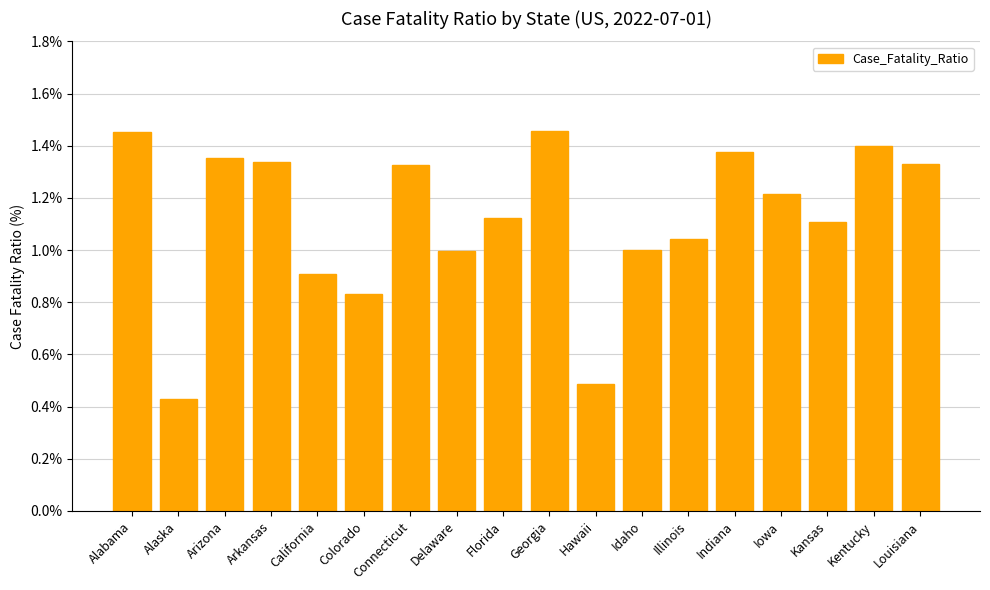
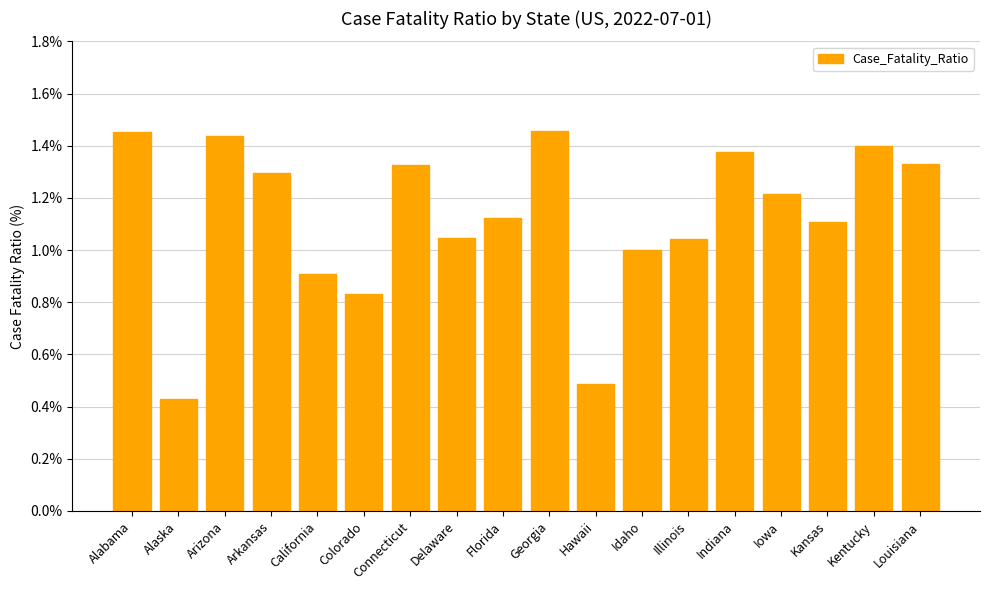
Arizona: 1.35% -> 1.44%
Arkansas: 1.34% -> 1.30%
Delaware: 1.00% -> 1.05%
